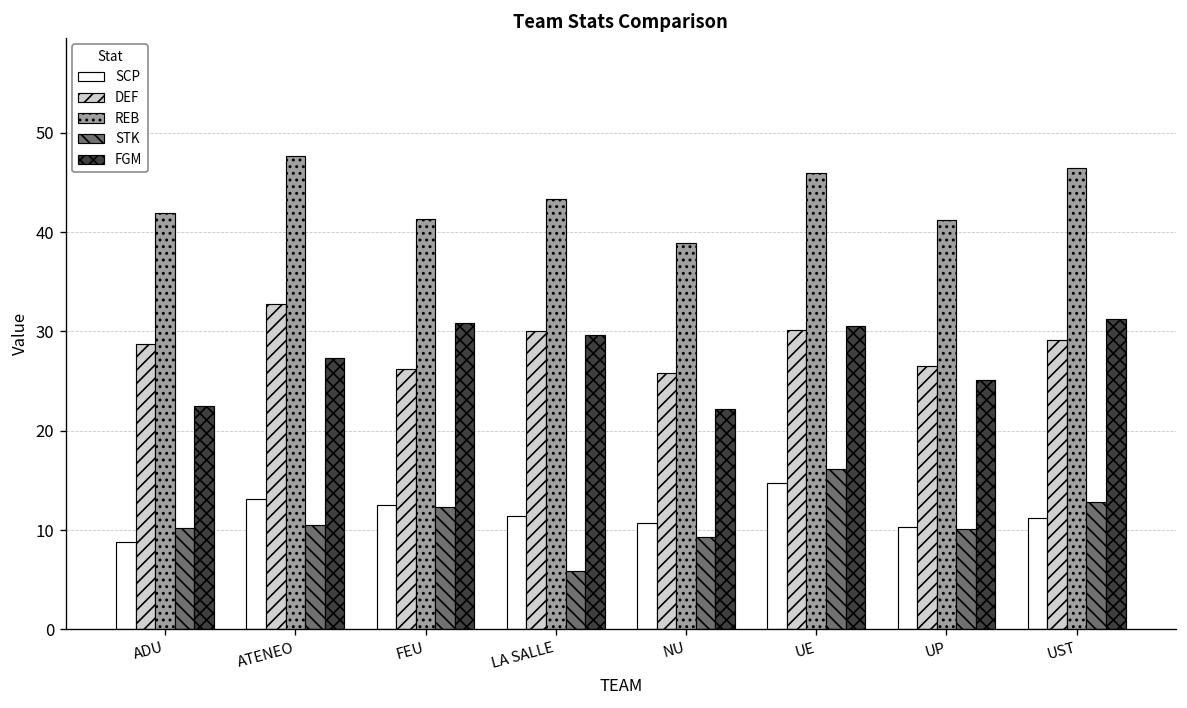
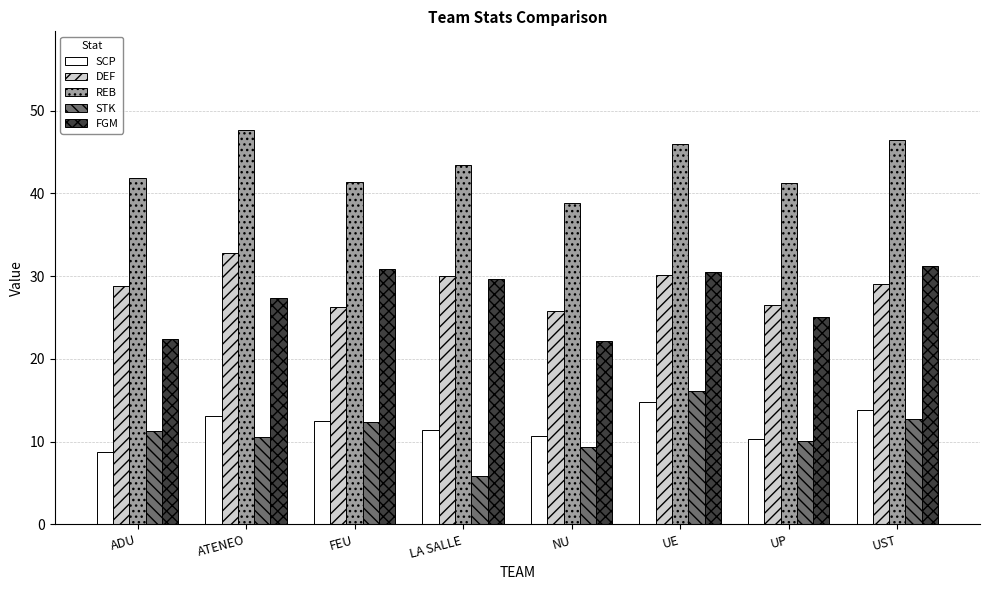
STK, ADU: 10 -> 11
SCP, UST: 11 -> 14
